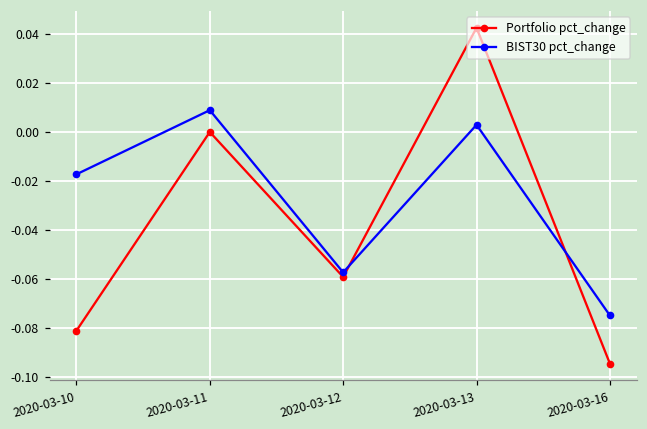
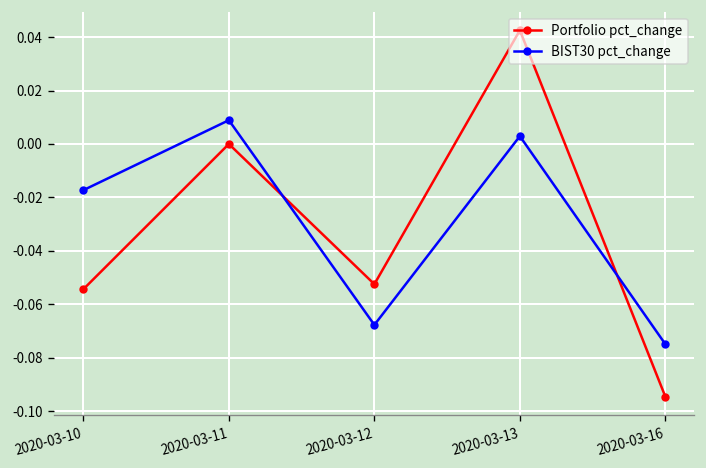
Portfolio pct_change, 2020-03-10: -0.081 -> -0.054
Portfolio pct_change, 2020-03-12: -0.059 -> -0.052
BIST30 pct_change, 2020-03-12: -0.057 -> -0.068
